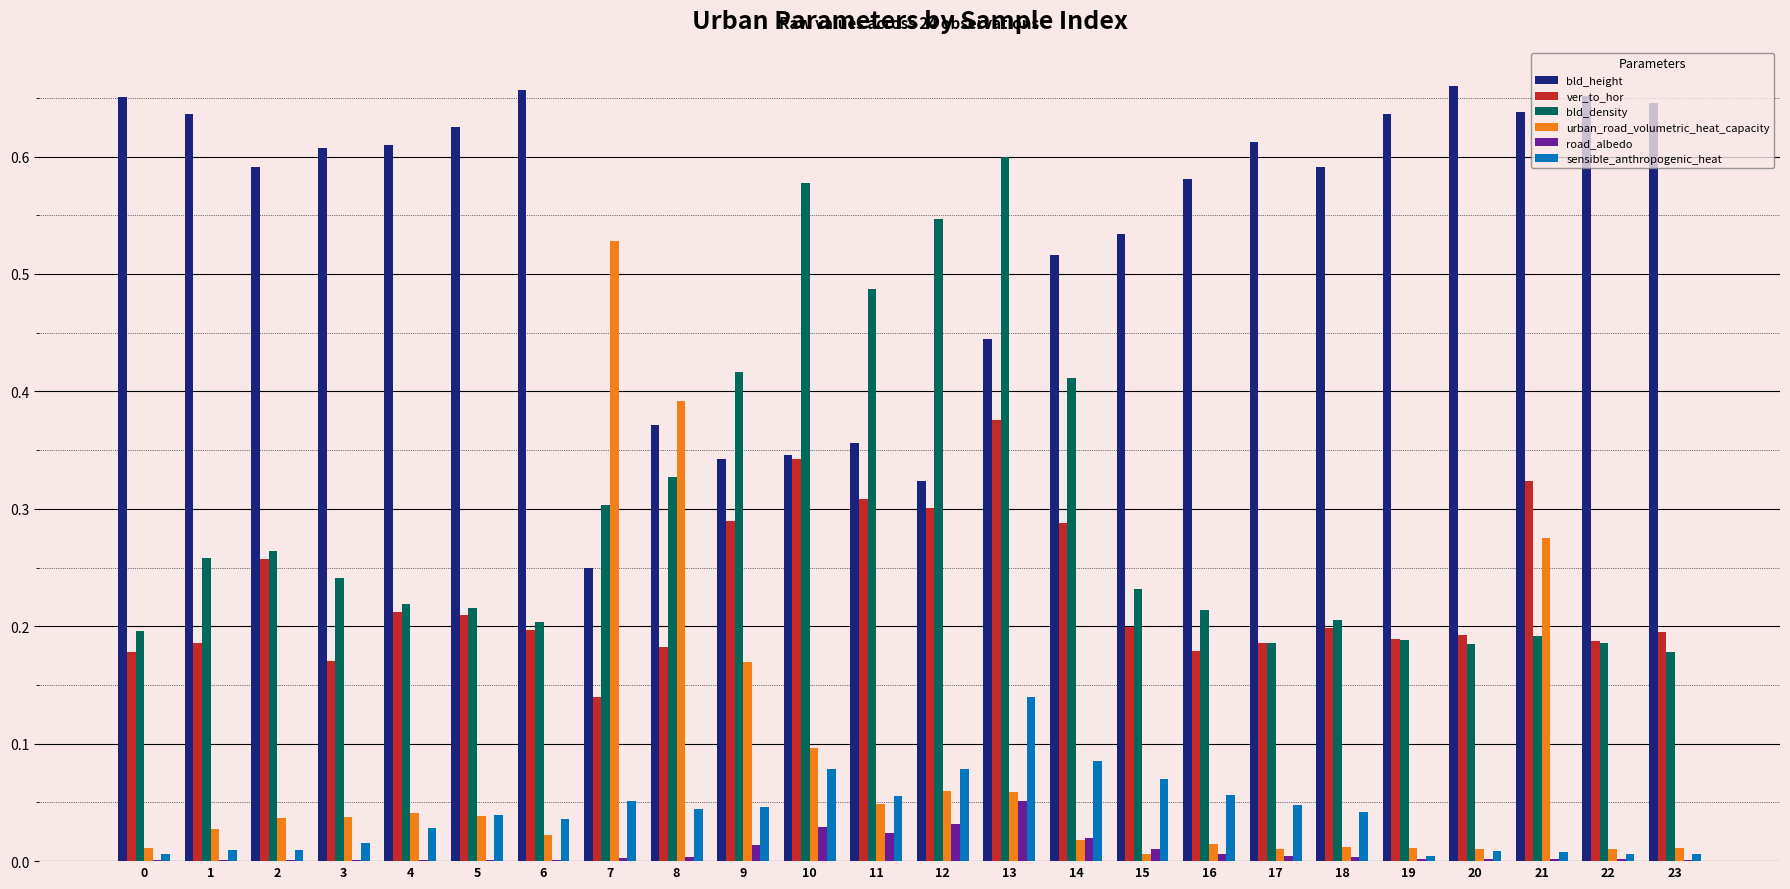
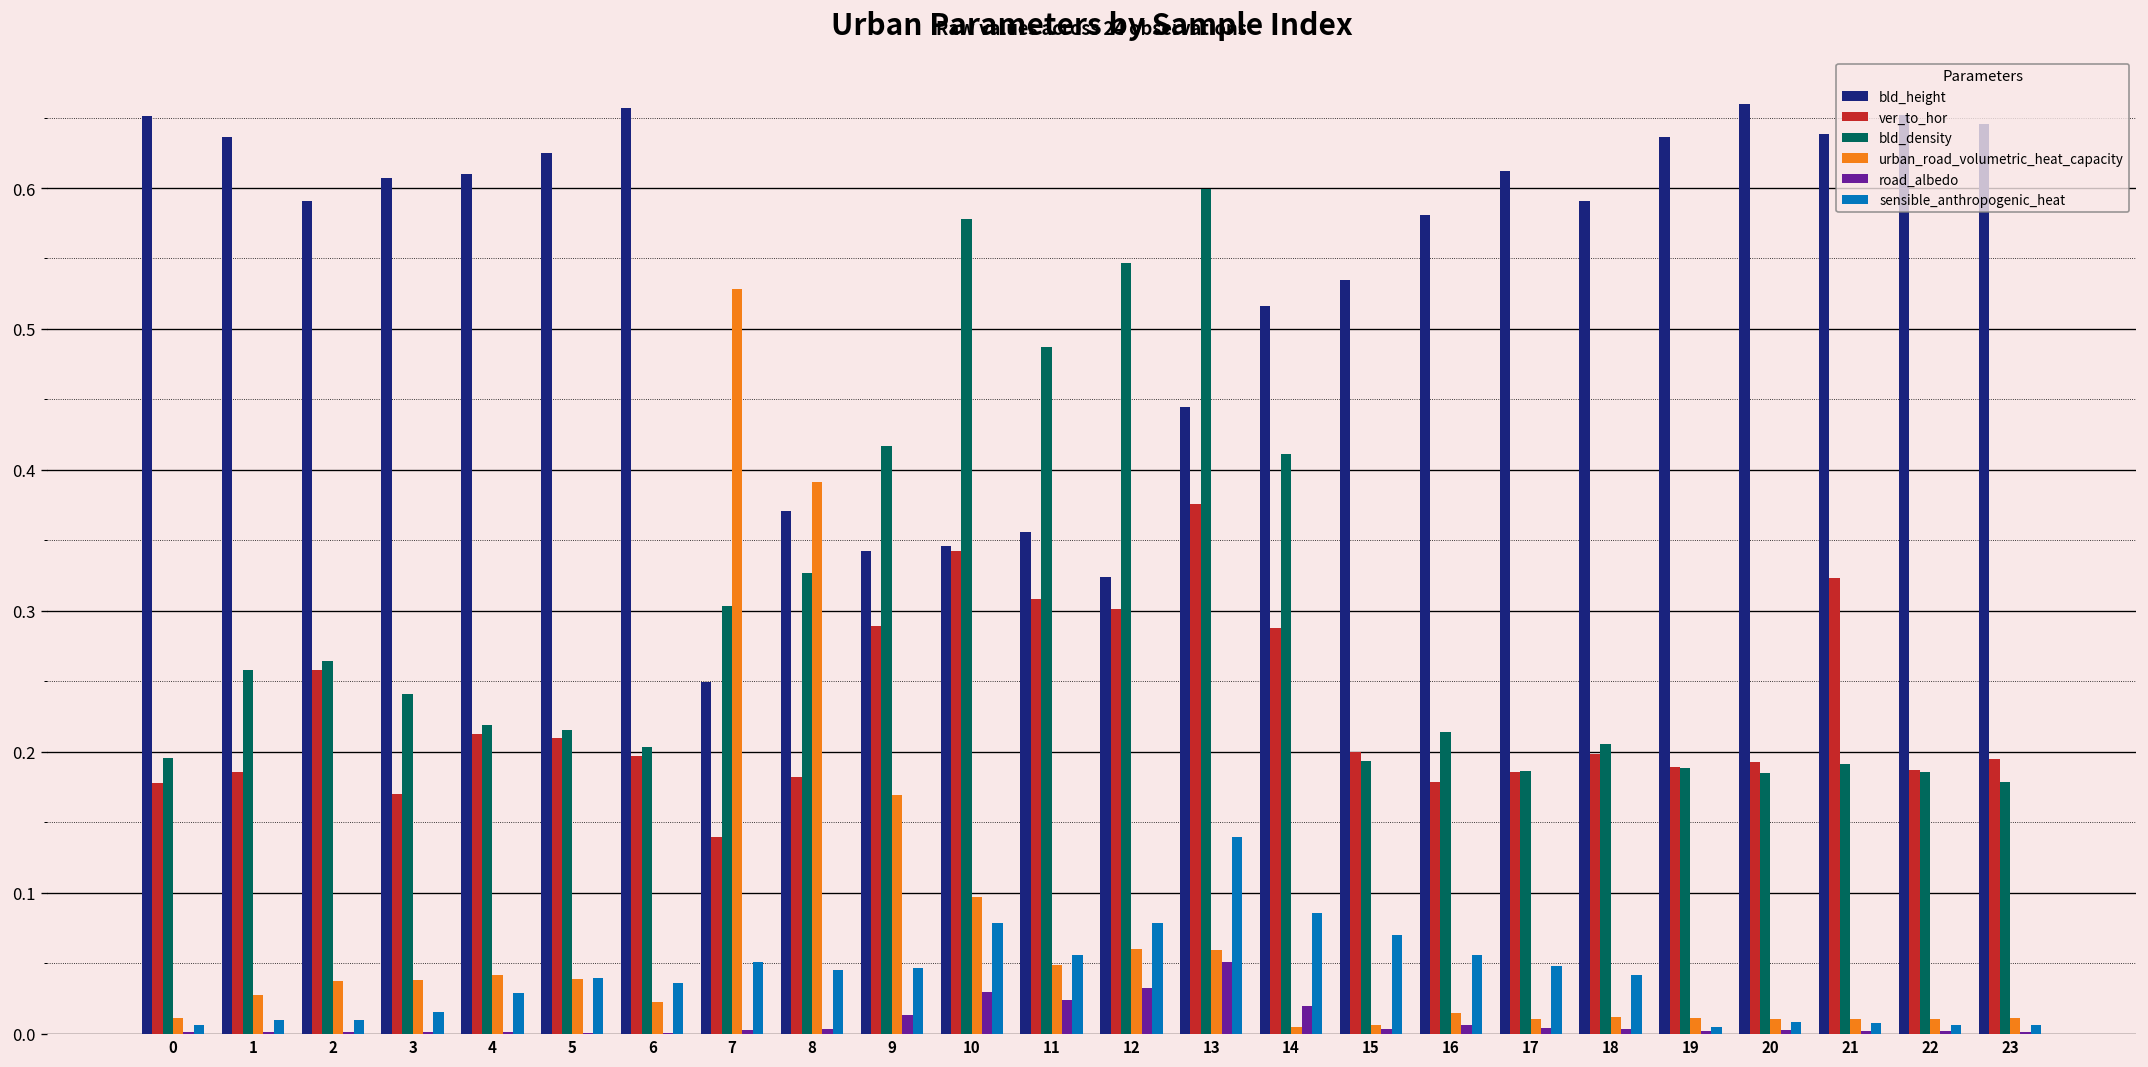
urban_road_volumetric_heat_capacity, 14: 0.018 -> 0.005
bld_density, 15: 0.231 -> 0.194
road_albedo, 15: 0.010 -> 0.003
urban_road_volumetric_heat_capacity, 21: 0.275 -> 0.010
